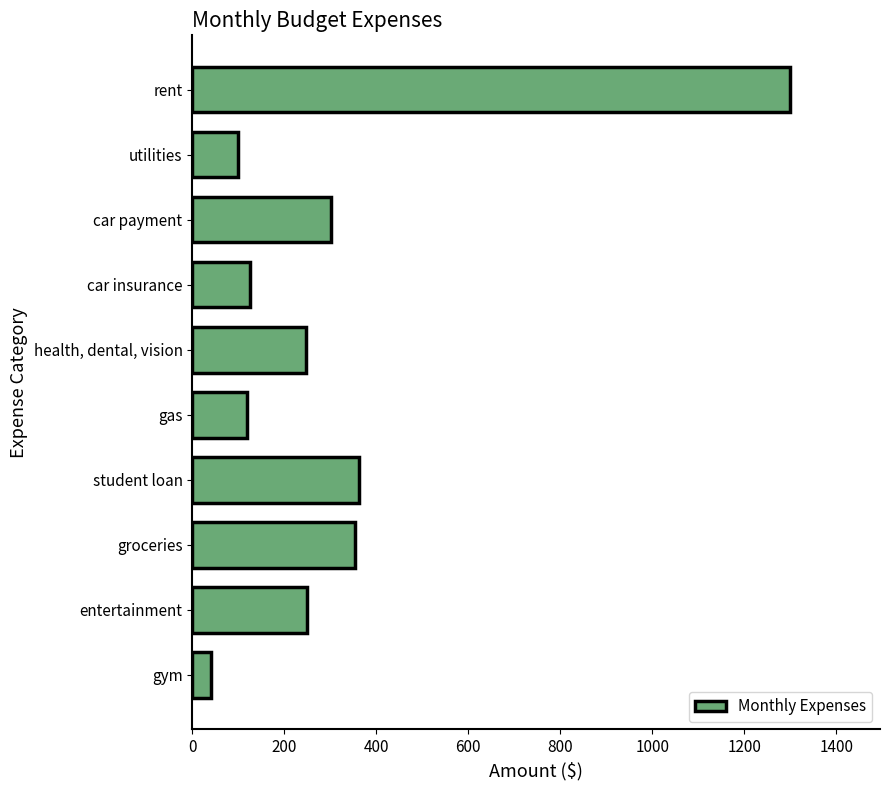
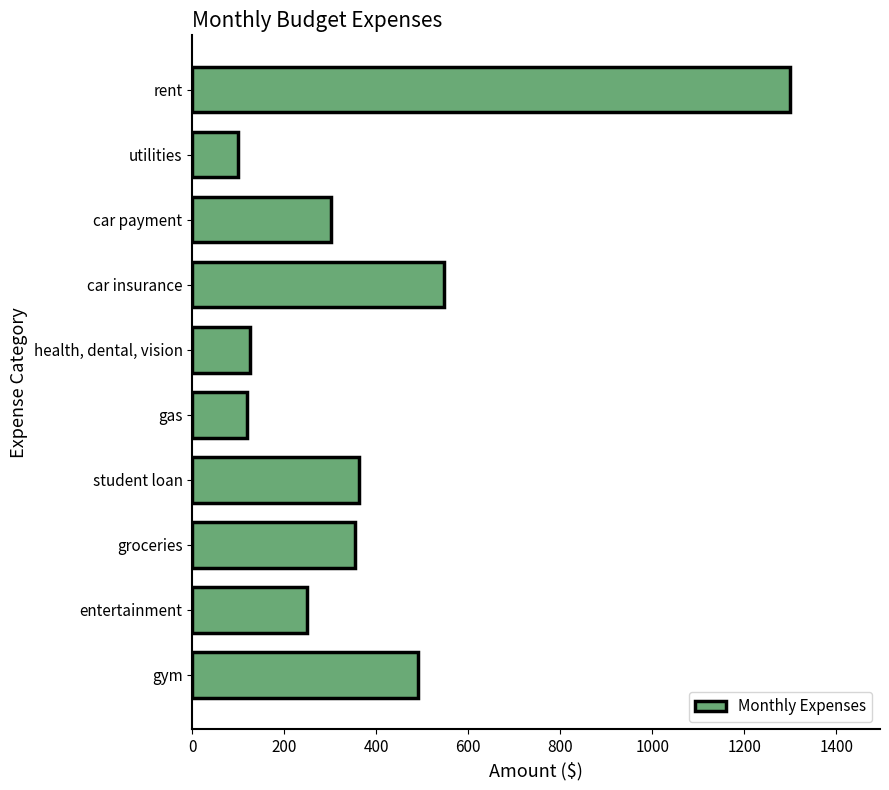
car insurance: 130 -> 550
health, dental, vision: 250 -> 130
gym: 40 -> 490
